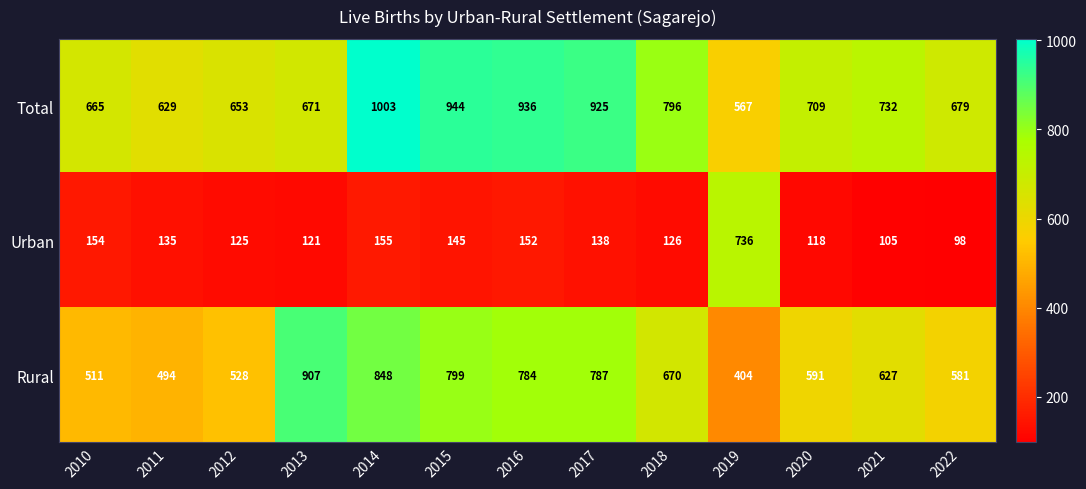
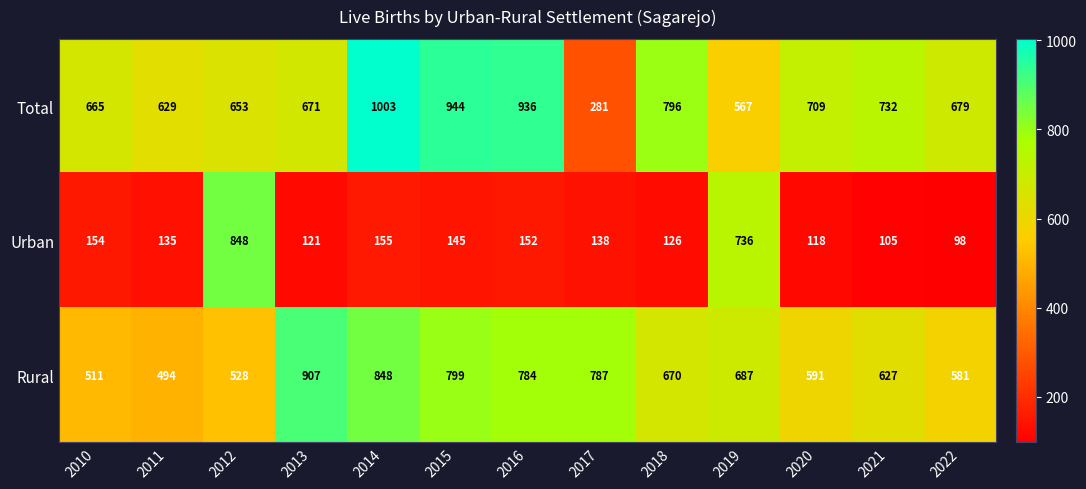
Total, 2017: 925 -> 281
Urban, 2012: 125 -> 848
Rural, 2019: 404 -> 687
